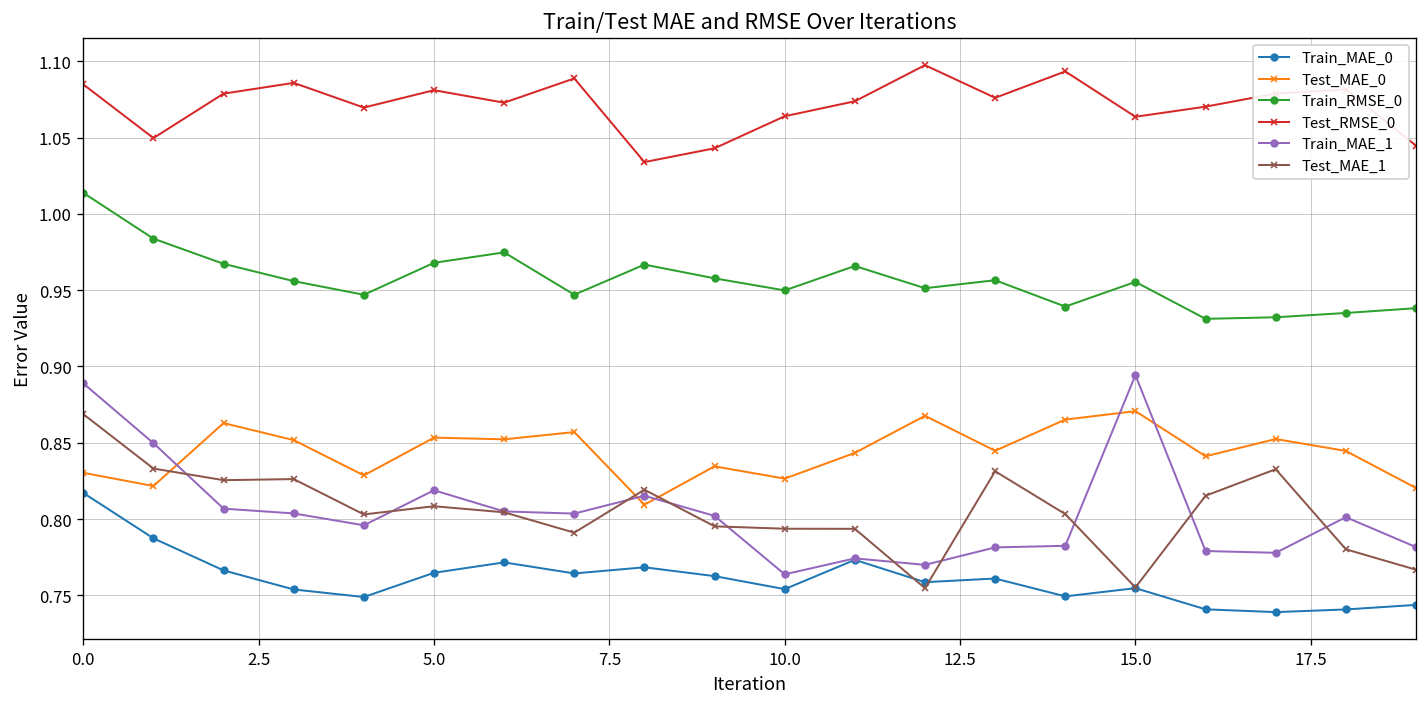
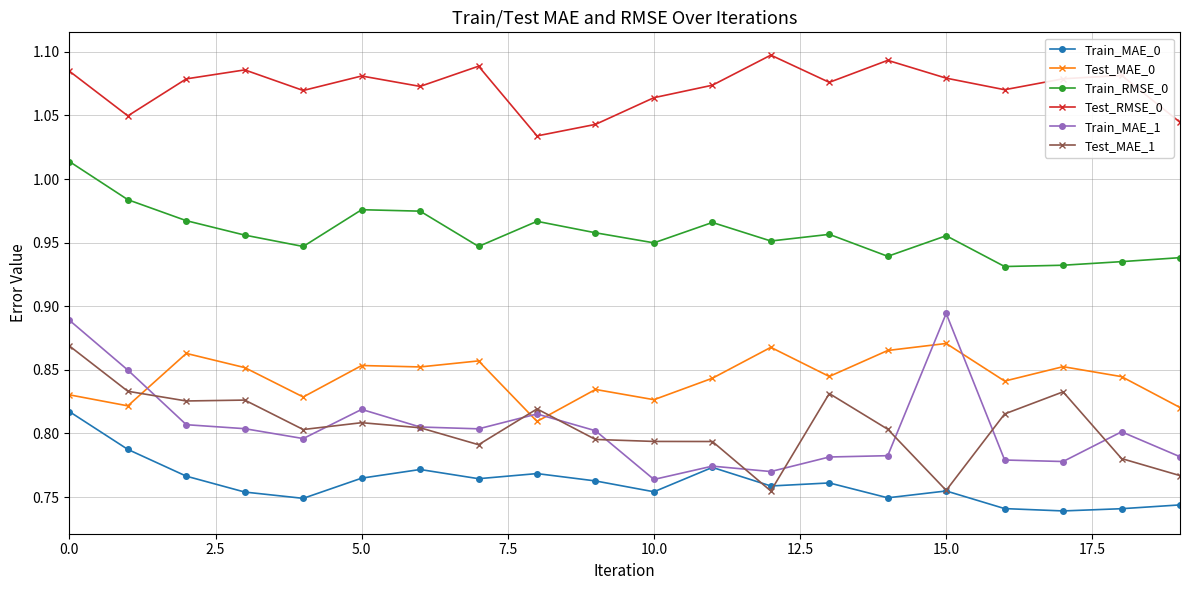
Train_RMSE_0, 5.0: 0.968 -> 0.976
Test_RMSE_0, 15.0: 1.064 -> 1.079
